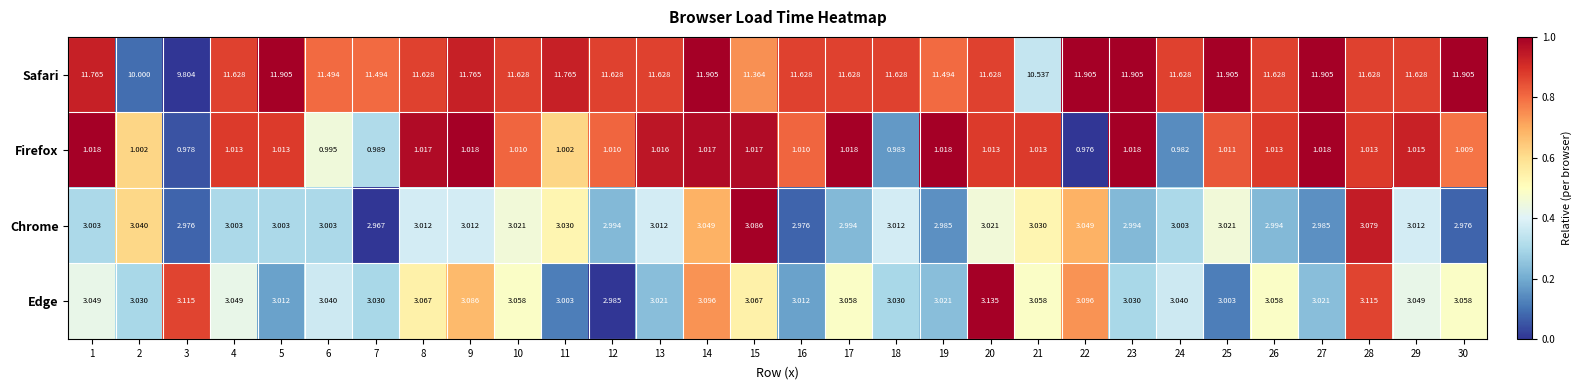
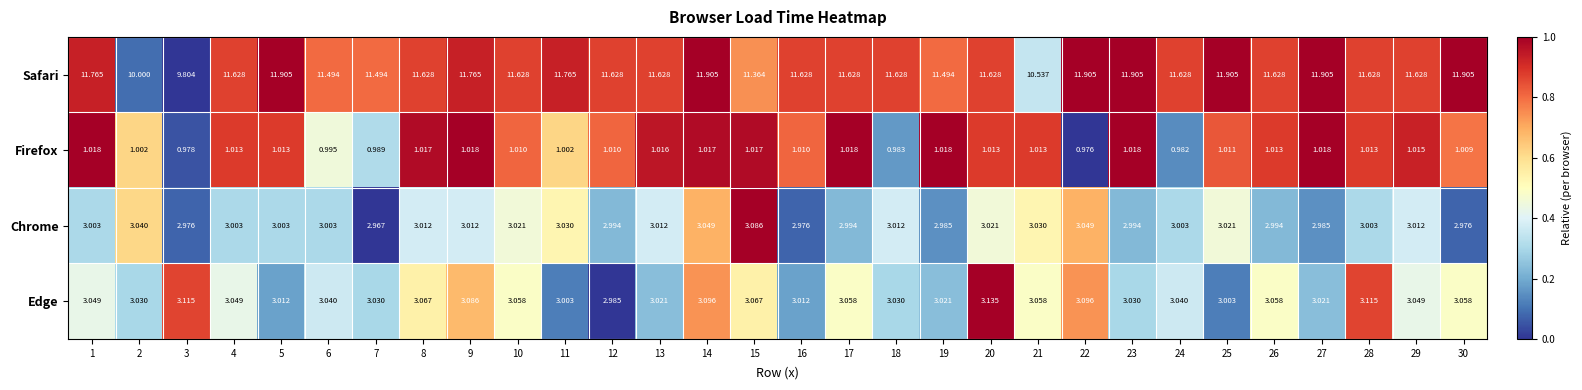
Chrome, 28: 3.079 -> 3.003
